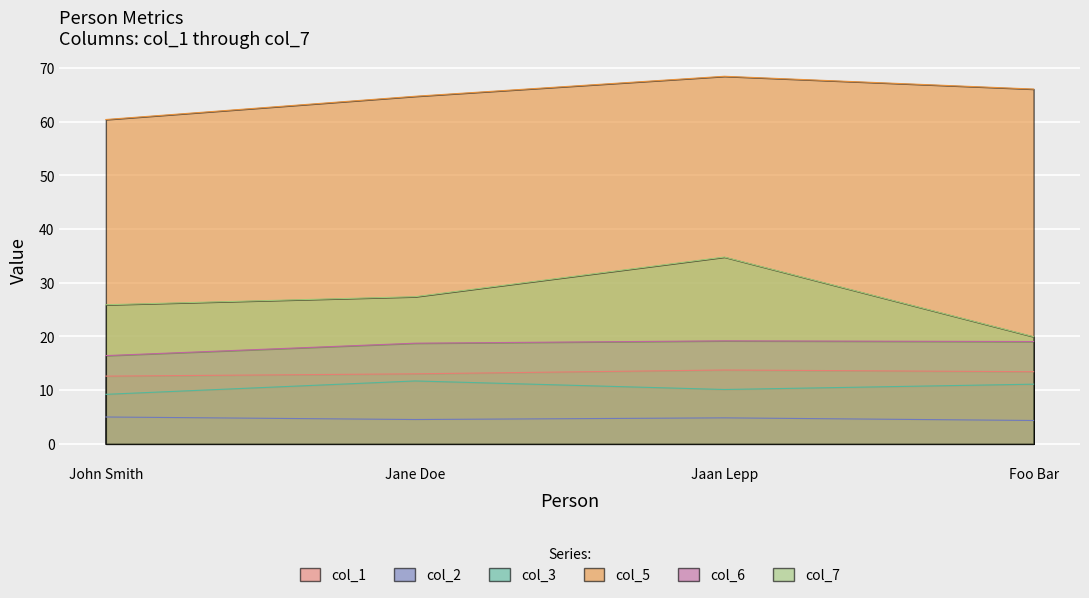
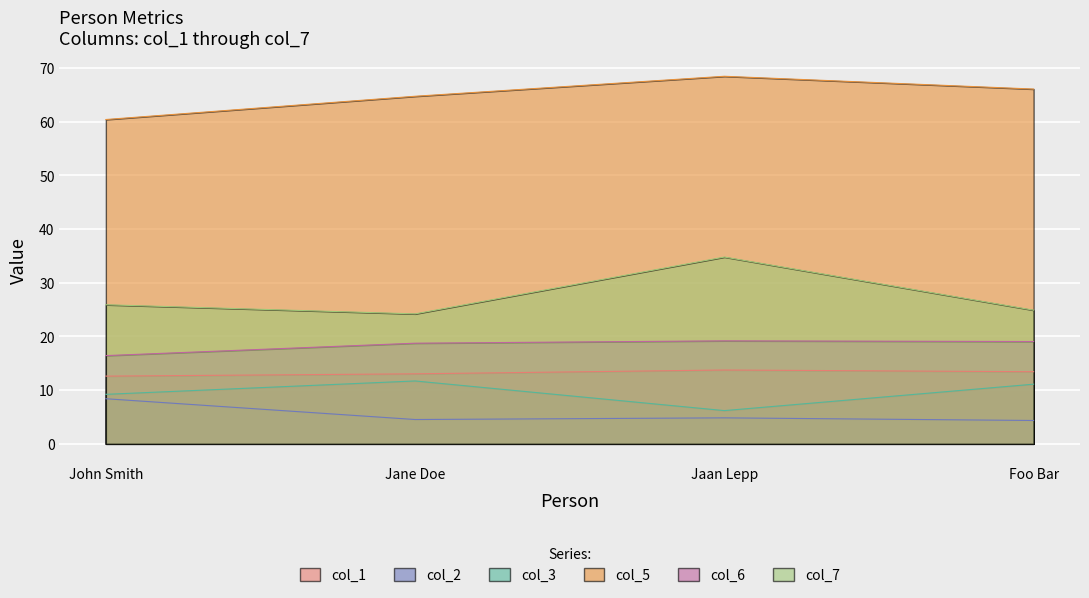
col_2, John Smith: 5 -> 8
col_7, Jane Doe: 27 -> 24
col_3, Jaan Lepp: 10 -> 6
col_7, Foo Bar: 20 -> 25
